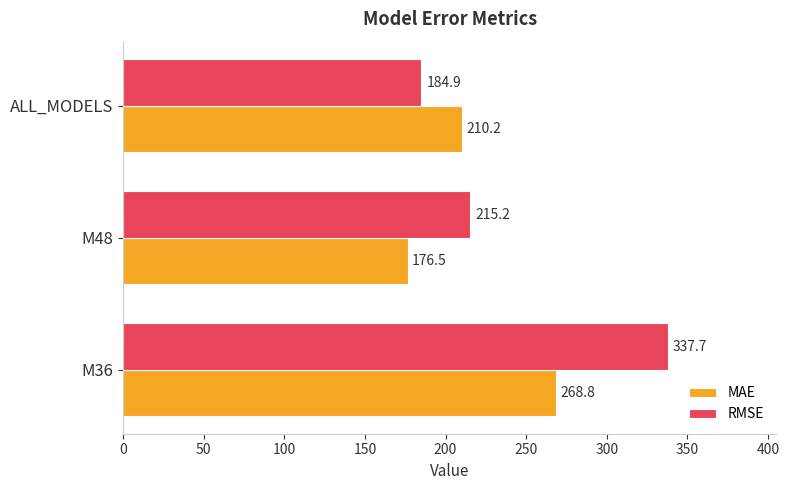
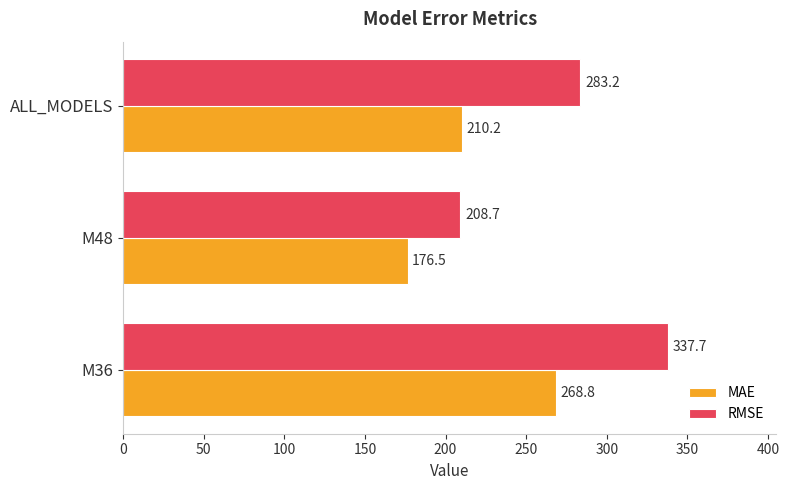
RMSE, ALL_MODELS: 184.9 -> 283.2
RMSE, M48: 215.2 -> 208.7
